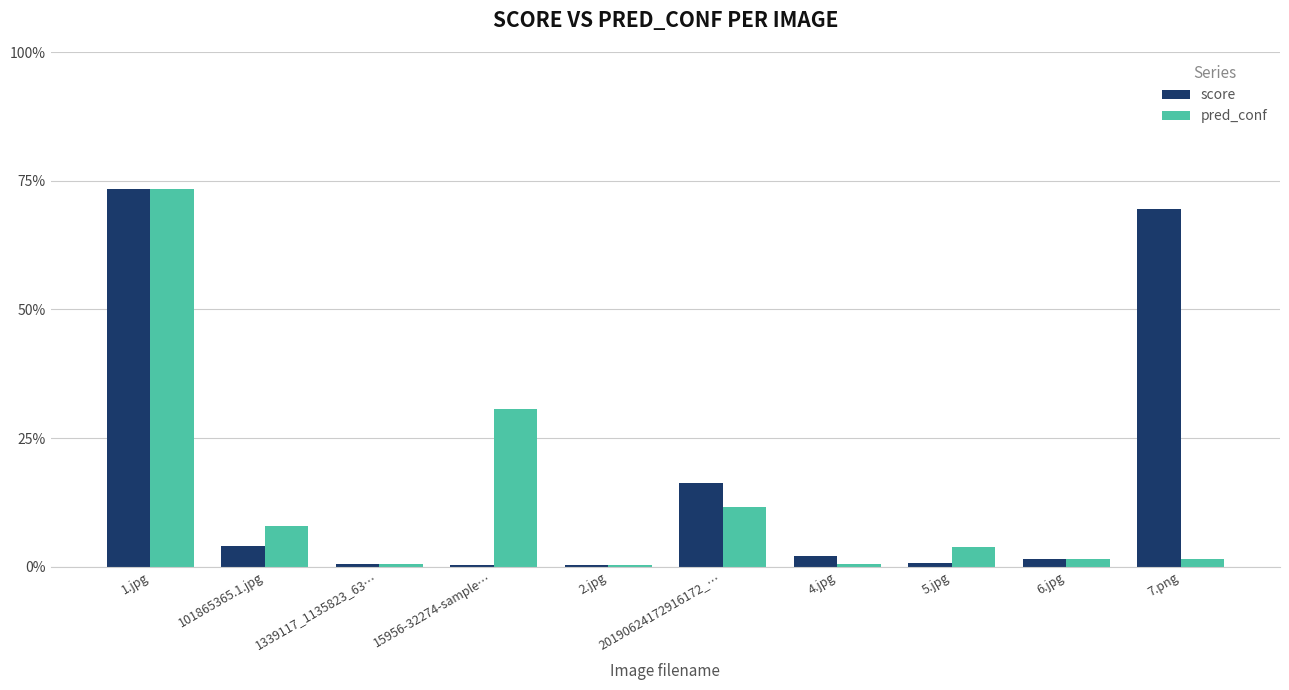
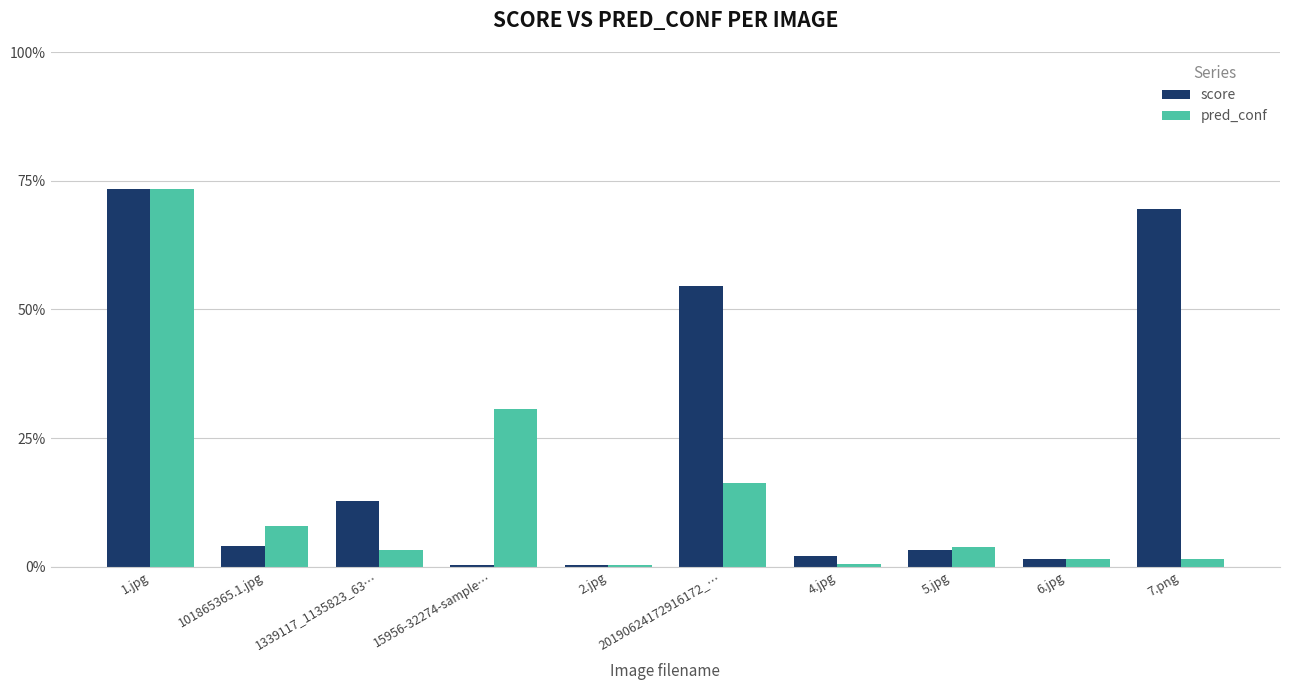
score, 1339117_1135823_63…: 0% -> 13%
pred_conf, 1339117_1135823_63…: 0% -> 3%
score, 20190624172916172_…: 16% -> 54%
pred_conf, 20190624172916172_…: 12% -> 16%
score, 5.jpg: 1% -> 3%
